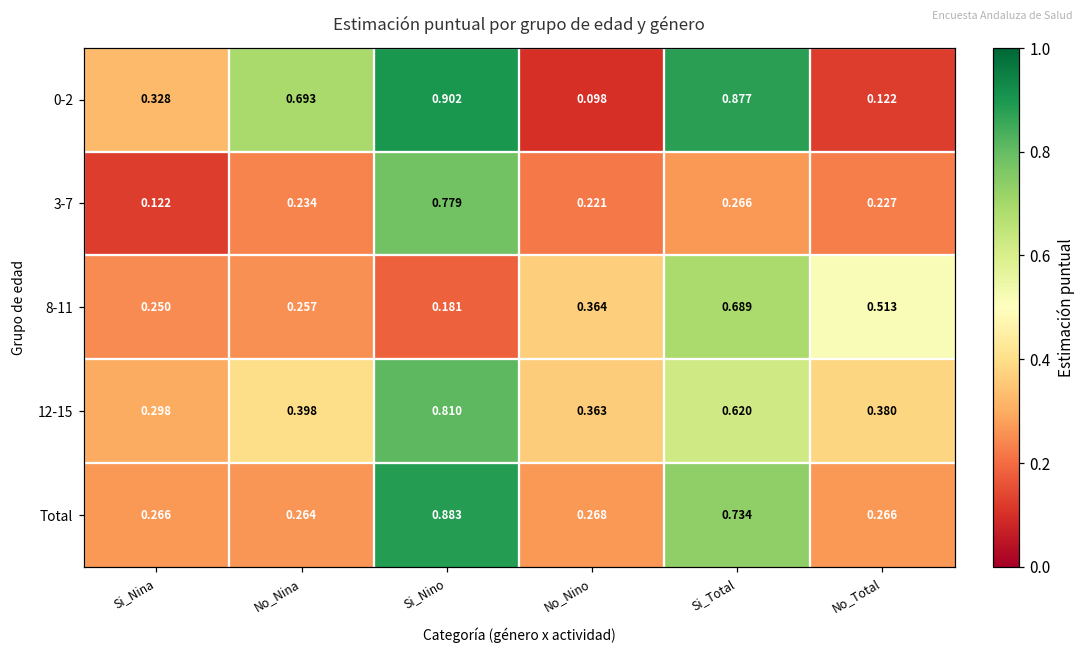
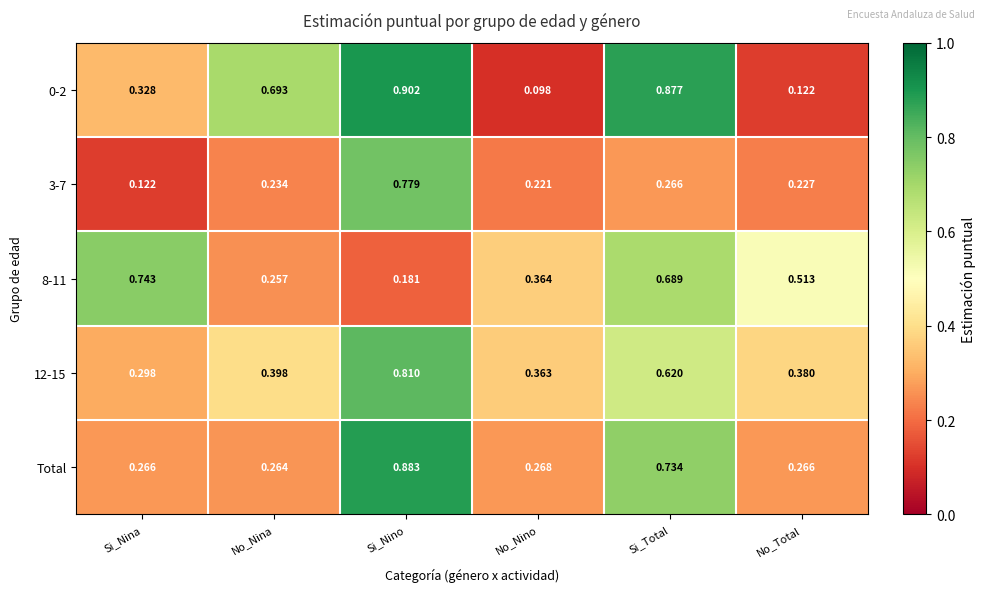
8-11, Si_Nina: 0.250 -> 0.743
